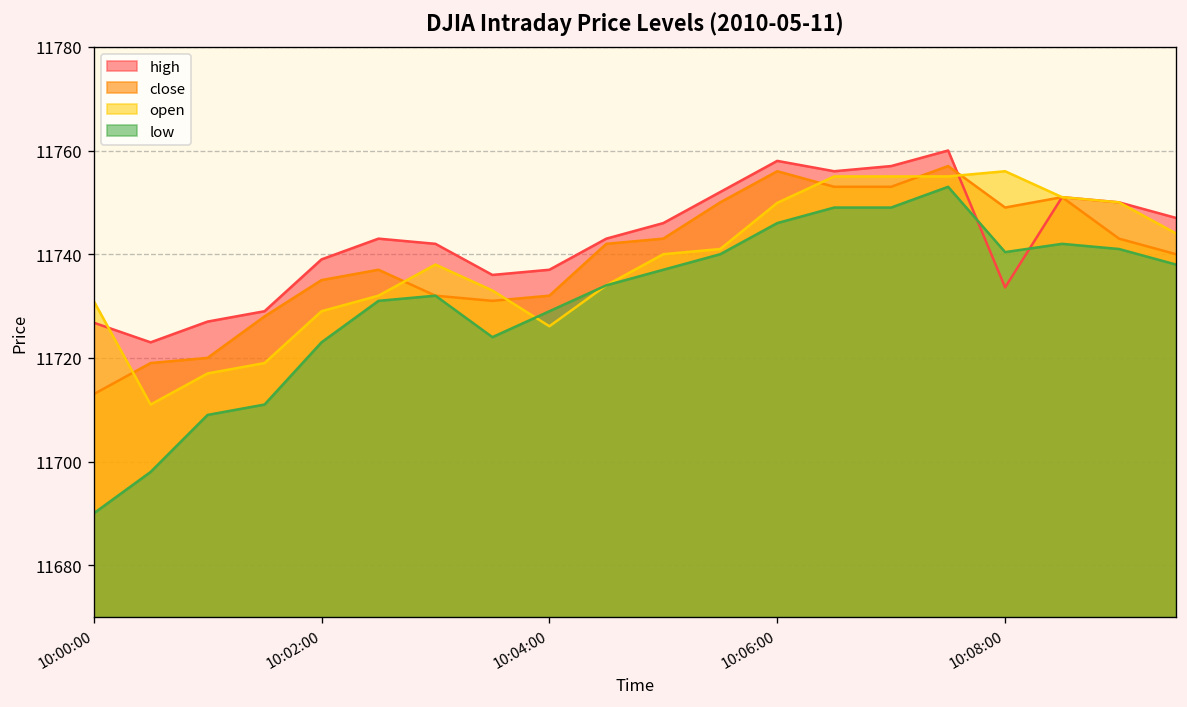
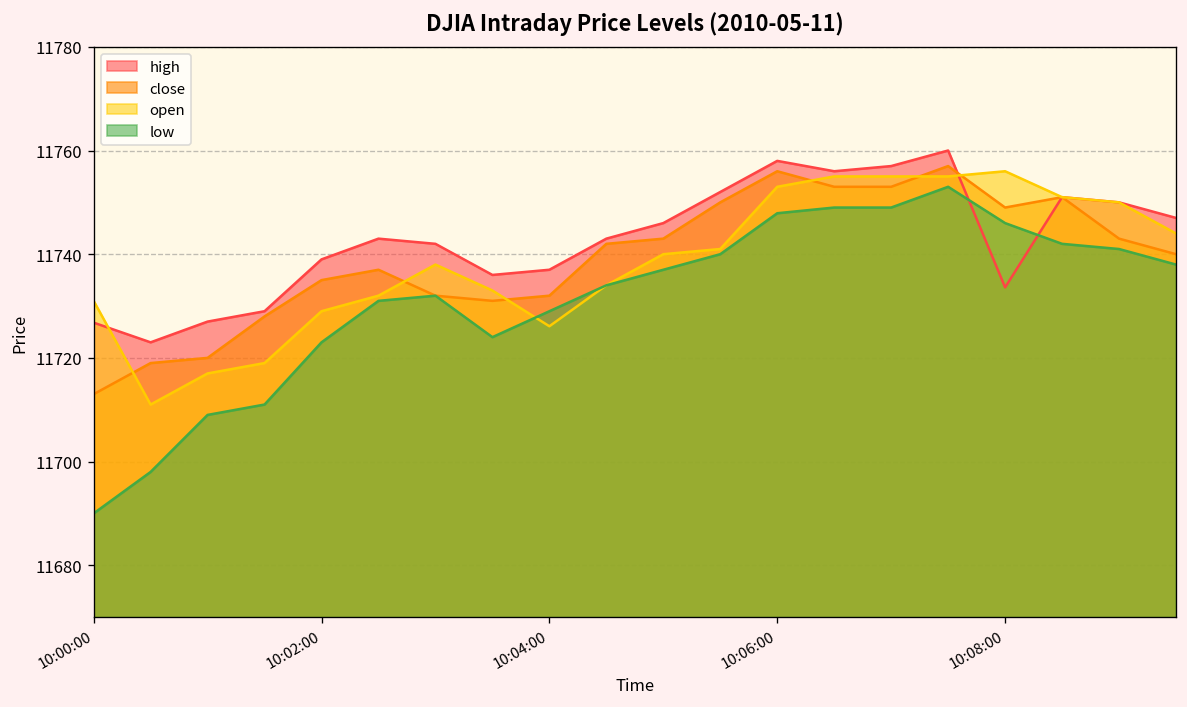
open, 10:06:00: 11750 -> 11753
low, 10:06:00: 11746 -> 11748
low, 10:08:00: 11740 -> 11746
